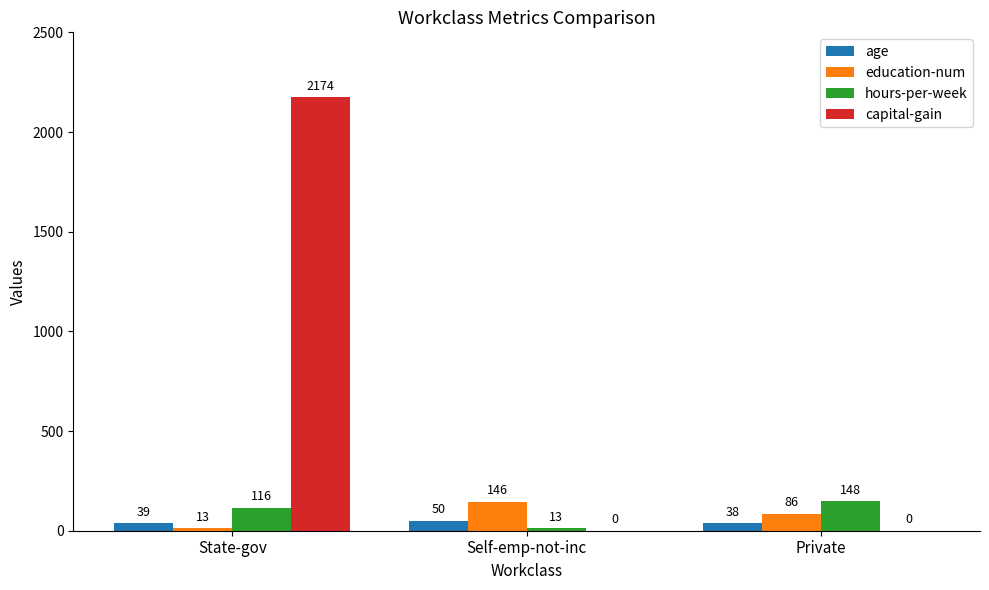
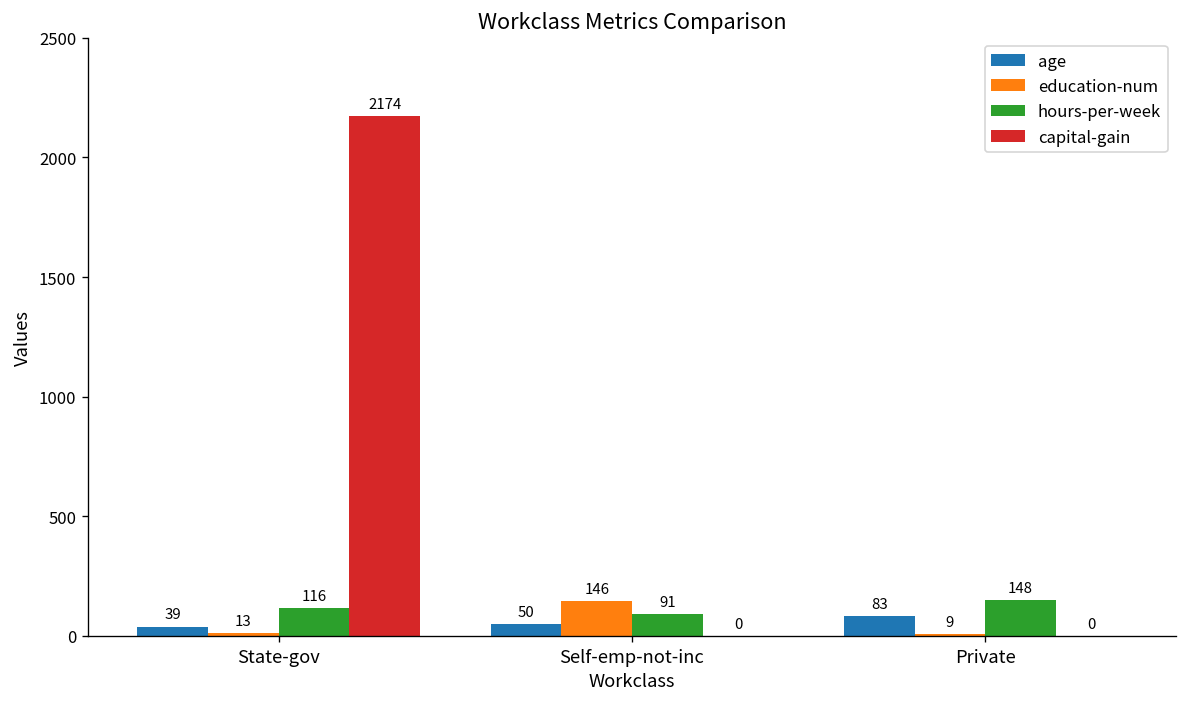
hours-per-week, Self-emp-not-inc: 13 -> 91
age, Private: 38 -> 83
education-num, Private: 86 -> 9
